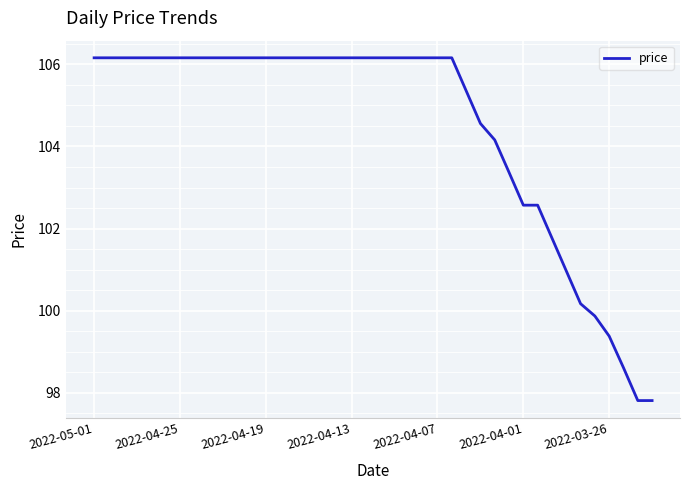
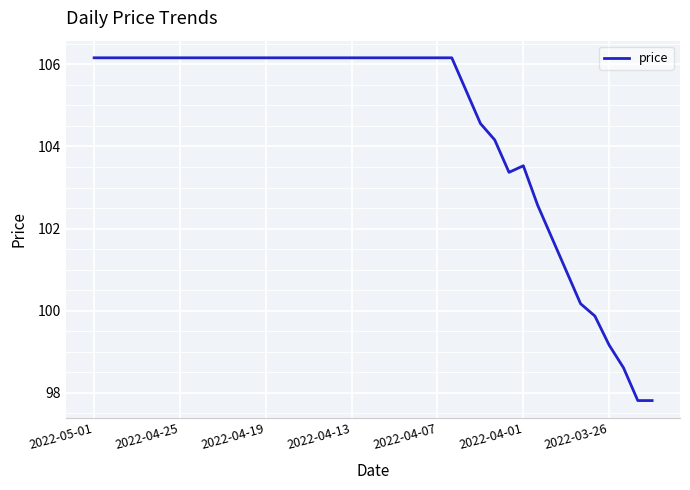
2022-04-01: 102.6 -> 103.5
2022-03-26: 99.4 -> 99.2
